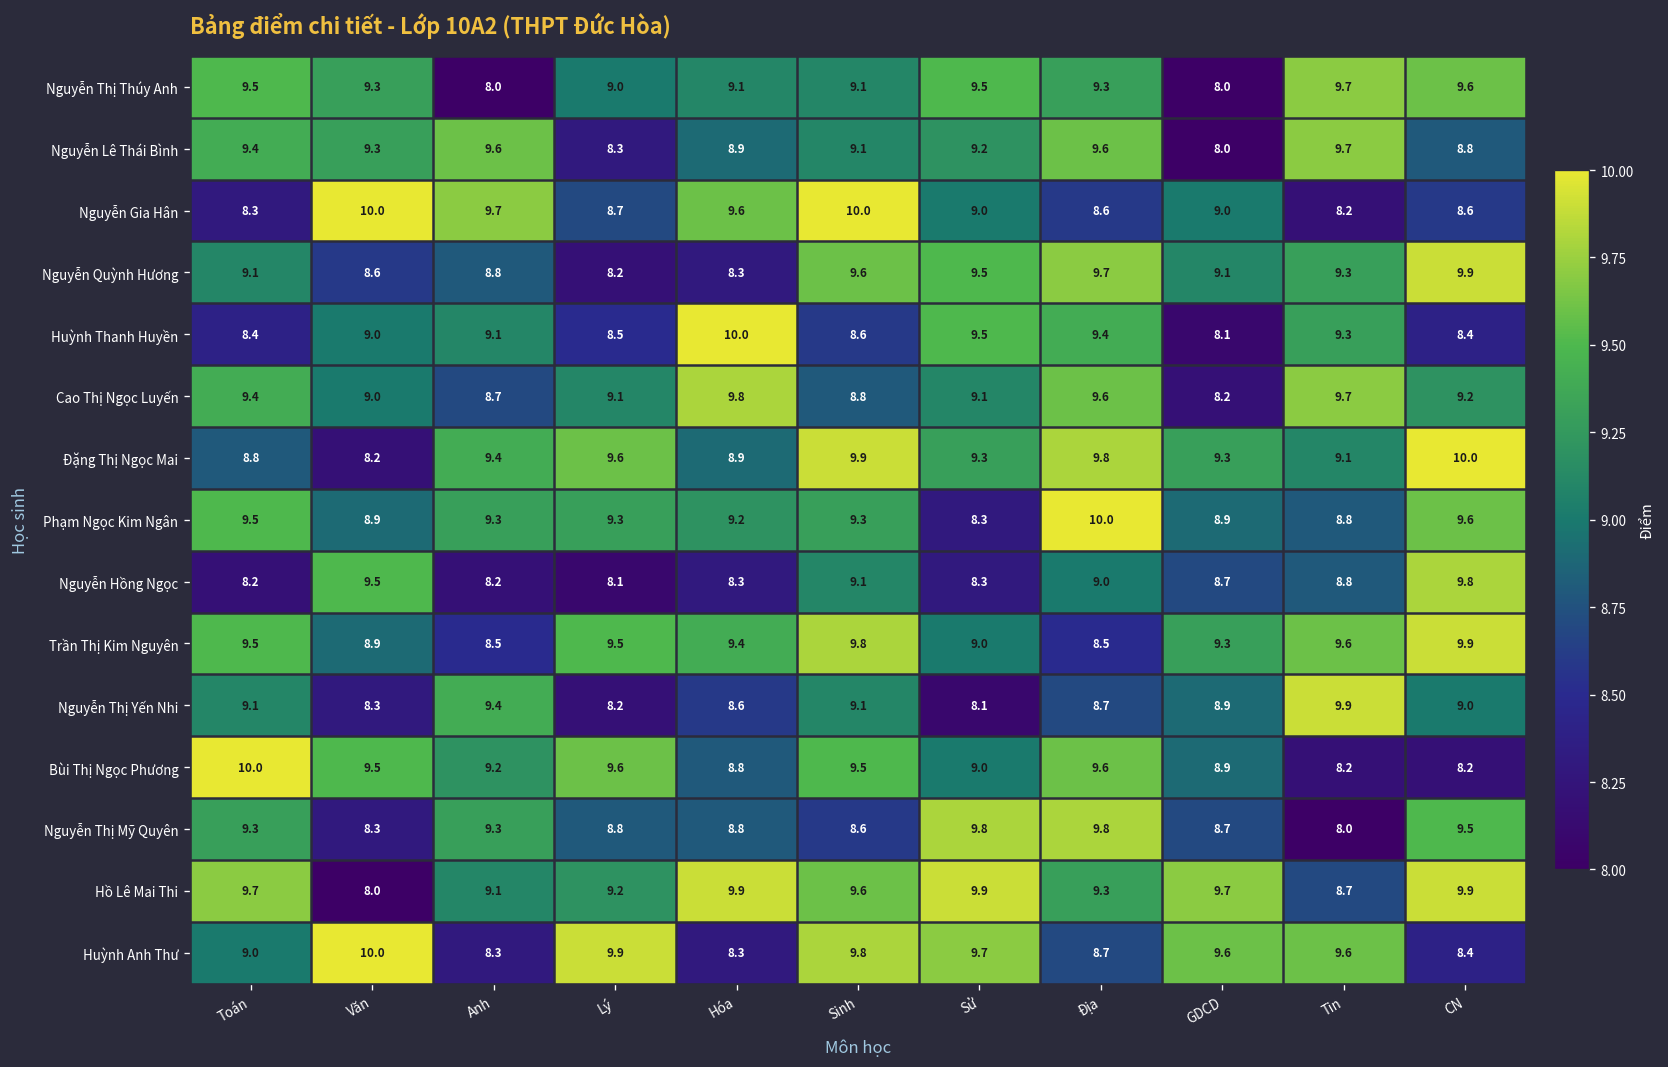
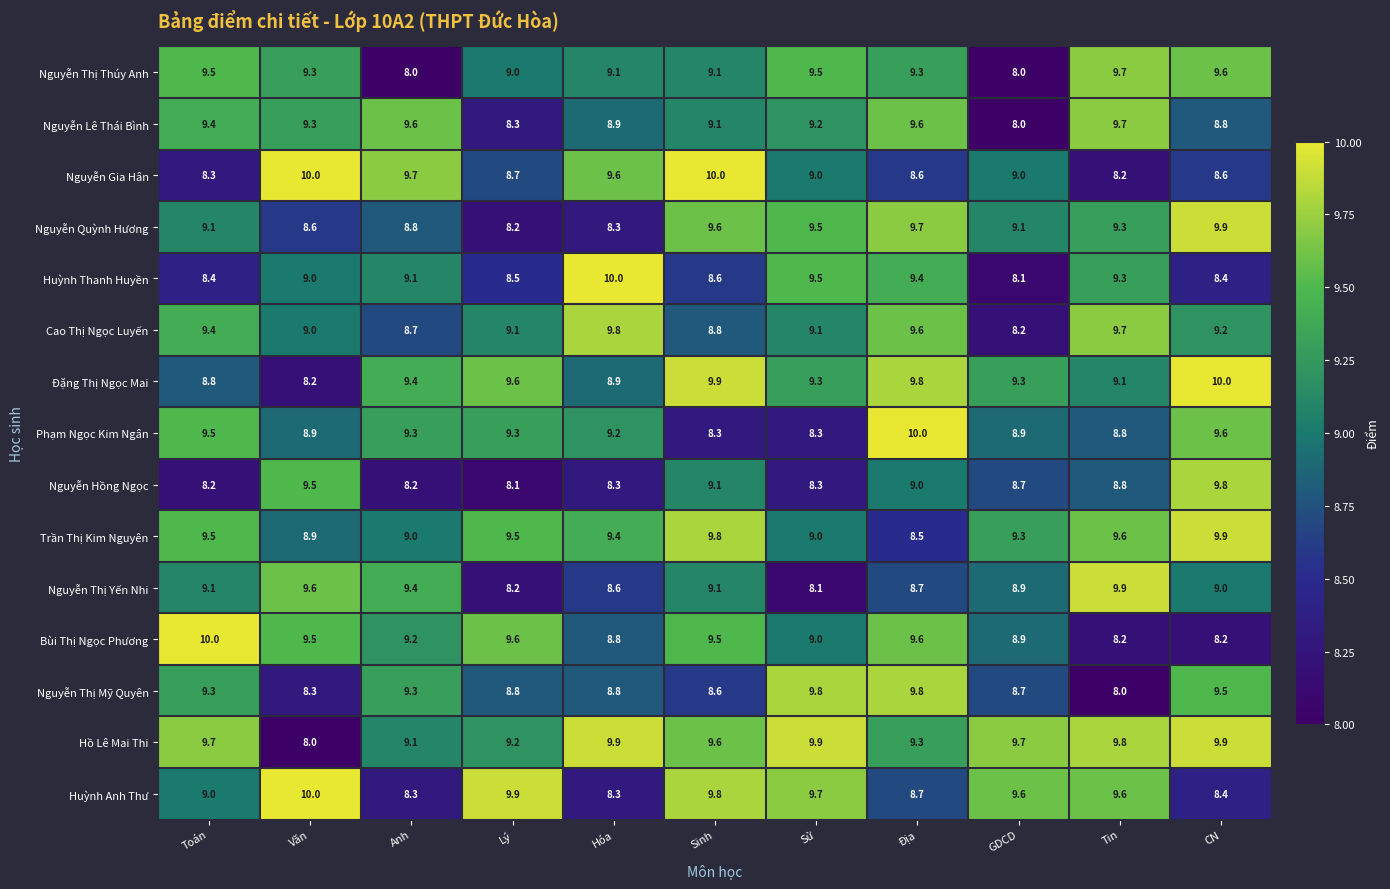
Phạm Ngọc Kim Ngân, Sinh: 9.3 -> 8.3
Trần Thị Kim Nguyên, Anh: 8.5 -> 9.0
Nguyễn Thị Yến Nhi, Văn: 8.3 -> 9.6
Hồ Lê Mai Thi, Tin: 8.7 -> 9.8
